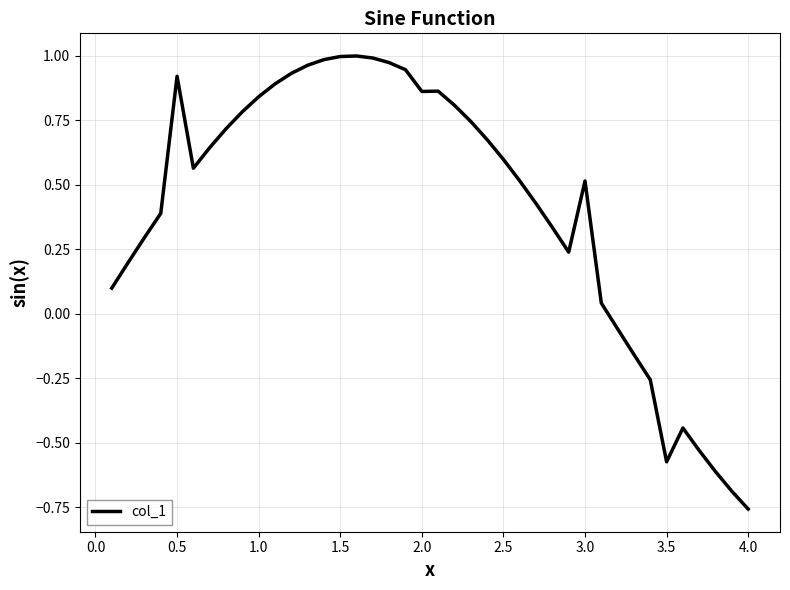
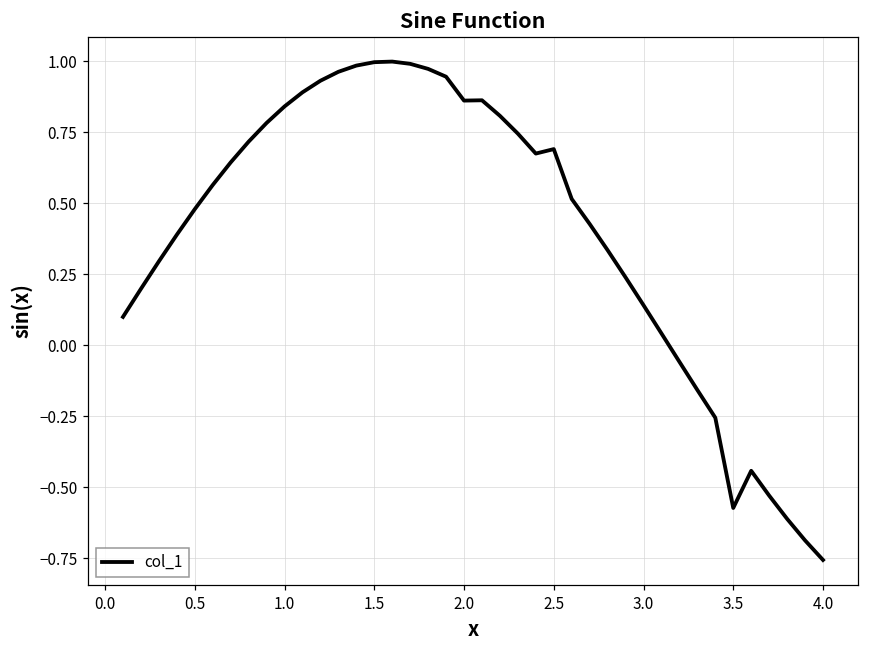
0.5: 0.92 -> 0.48
2.5: 0.60 -> 0.69
3.0: 0.51 -> 0.14
